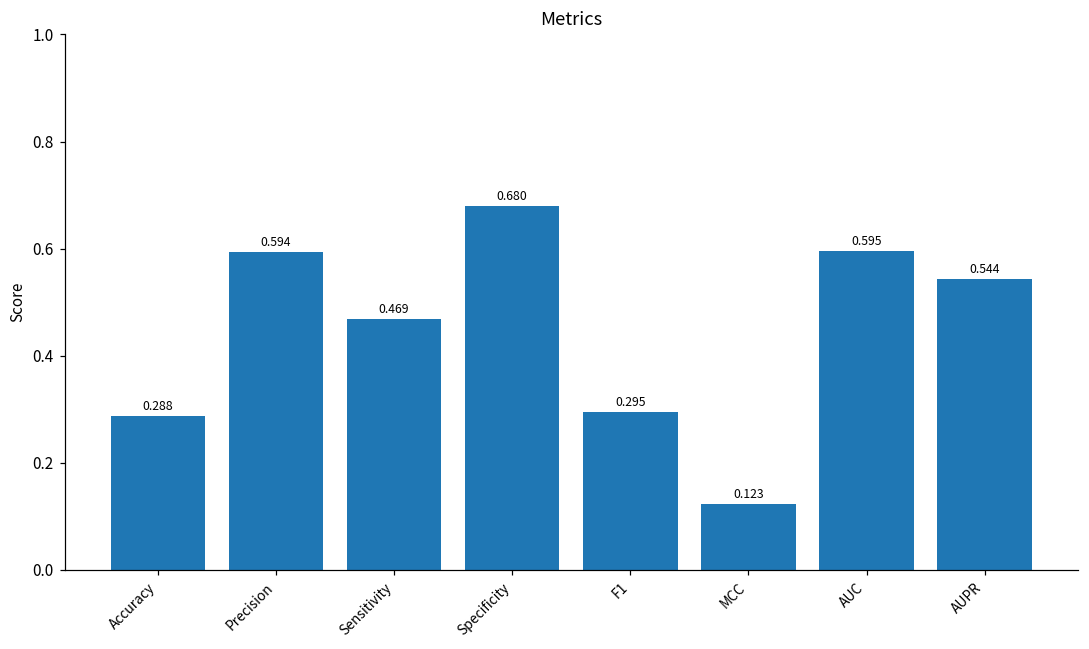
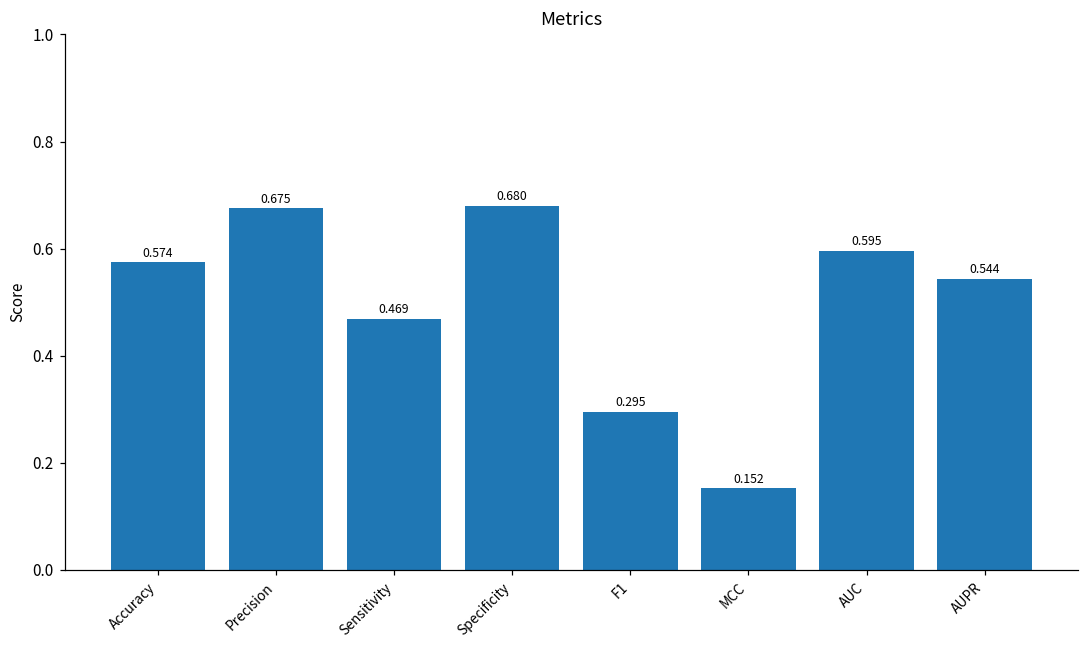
Accuracy: 0.288 -> 0.574
Precision: 0.594 -> 0.675
MCC: 0.123 -> 0.152
